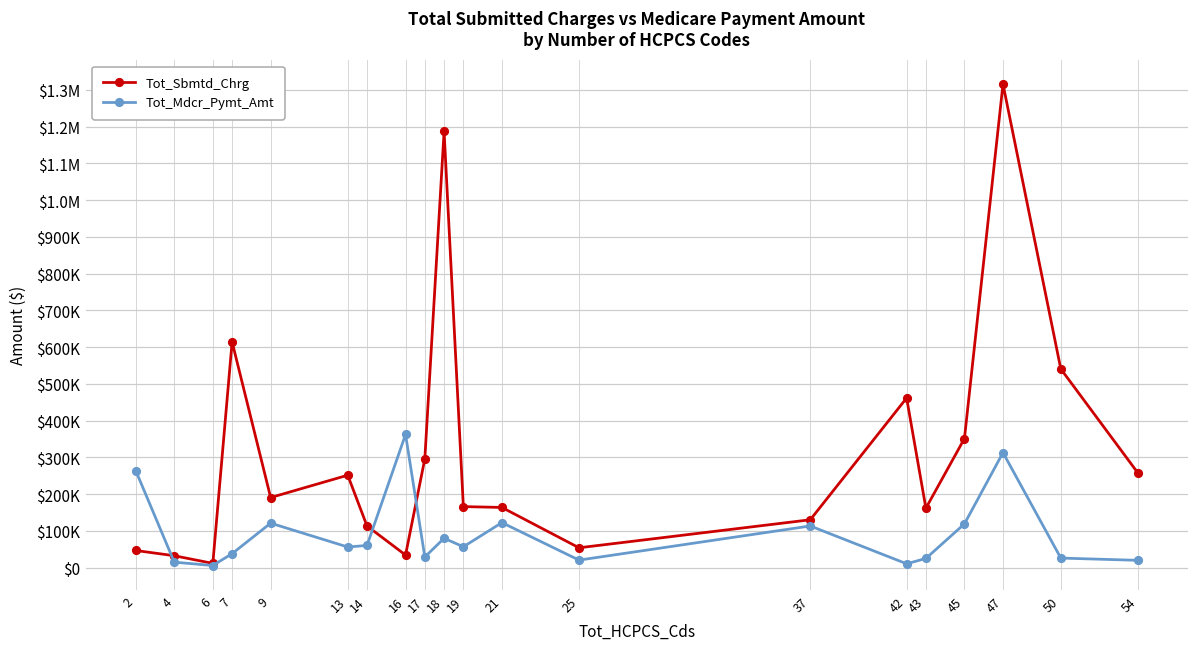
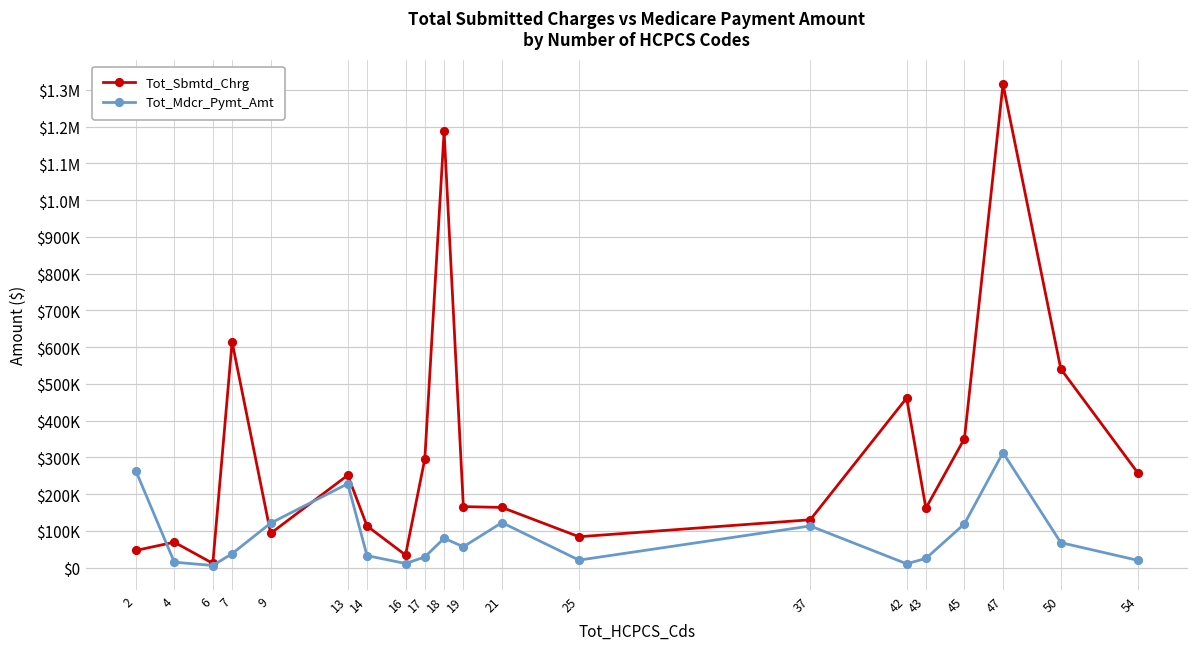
Tot_Sbmtd_Chrg, 4: $30000 -> $70000
Tot_Sbmtd_Chrg, 9: $190000 -> $90000
Tot_Mdcr_Pymt_Amt, 13: $60000 -> $230000
Tot_Mdcr_Pymt_Amt, 14: $60000 -> $30000
Tot_Mdcr_Pymt_Amt, 16: $360000 -> $10000
Tot_Sbmtd_Chrg, 25: $50000 -> $80000
Tot_Mdcr_Pymt_Amt, 50: $30000 -> $70000
